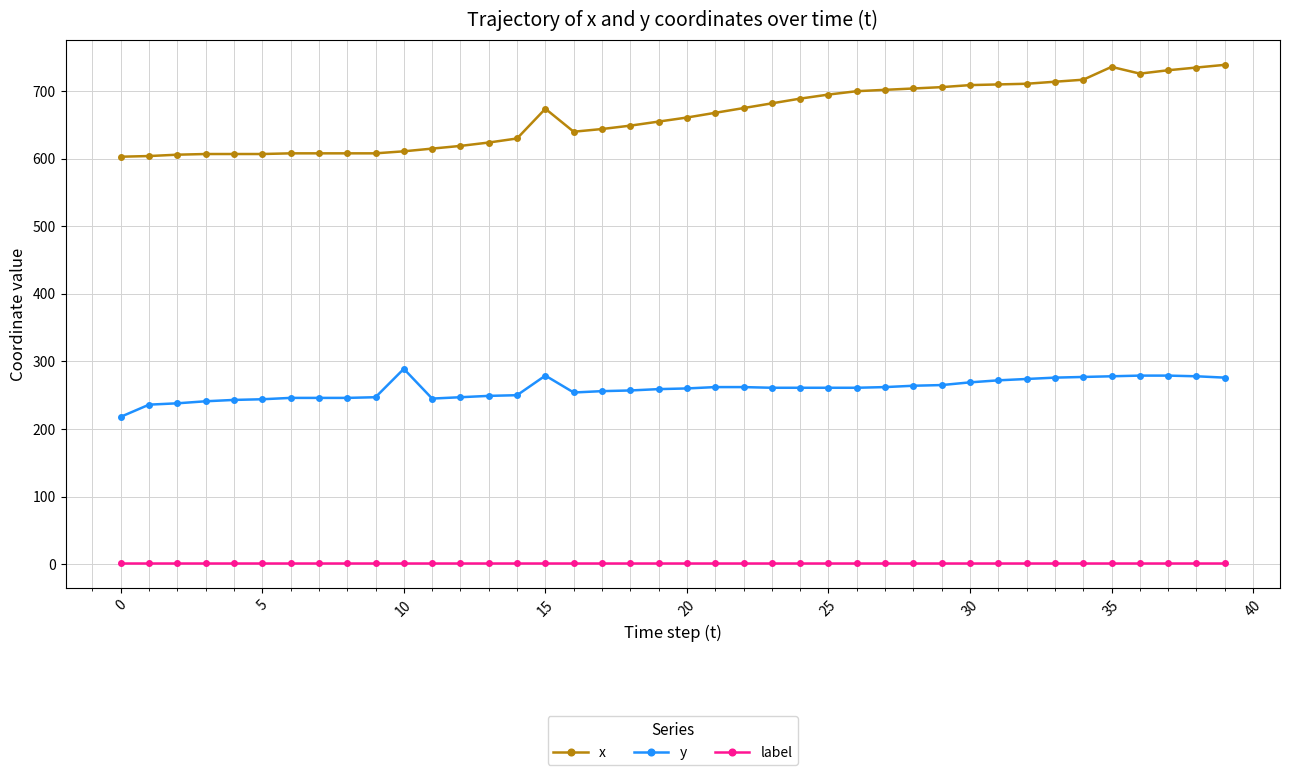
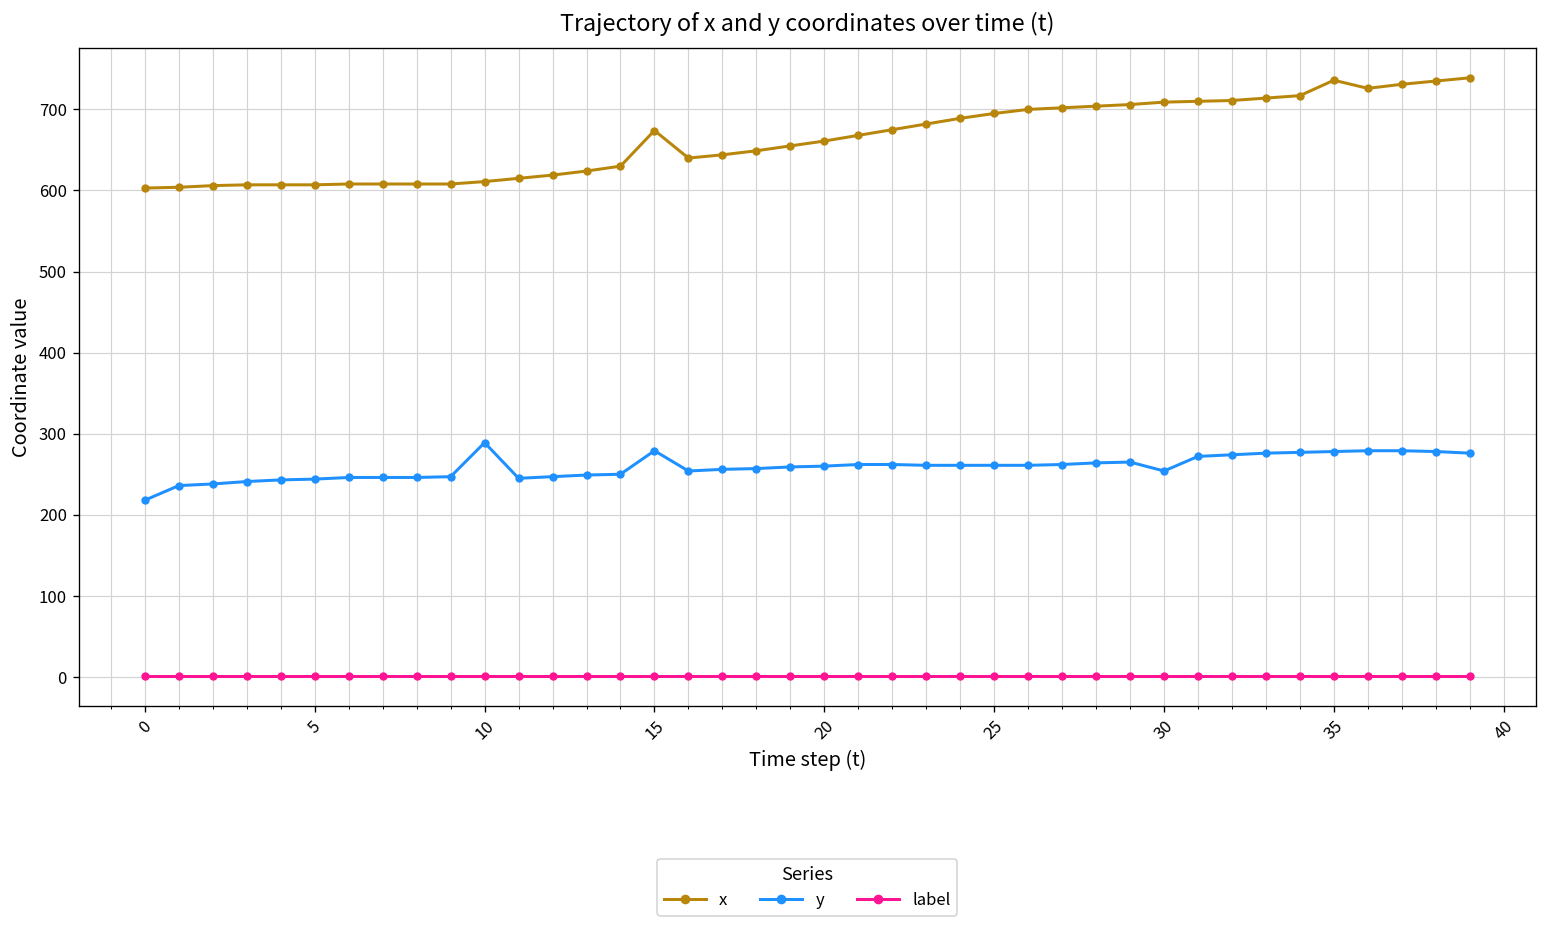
y, 30: 270 -> 250
